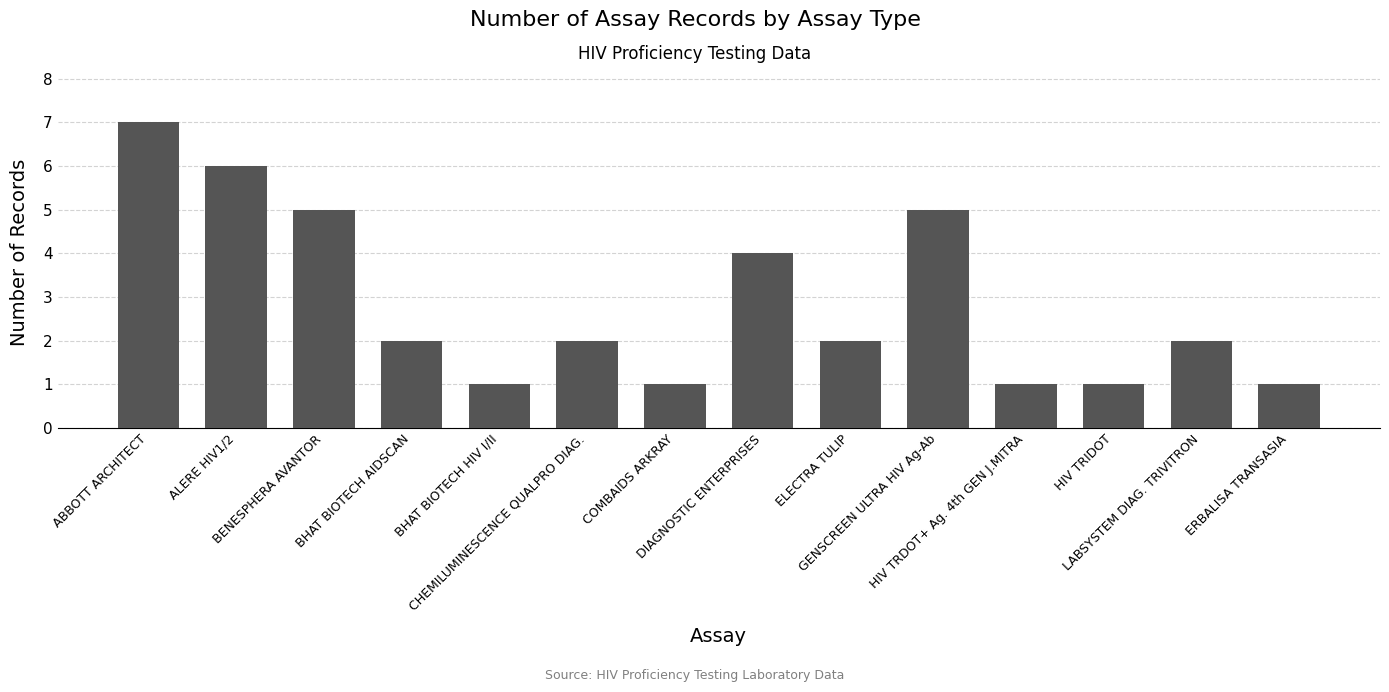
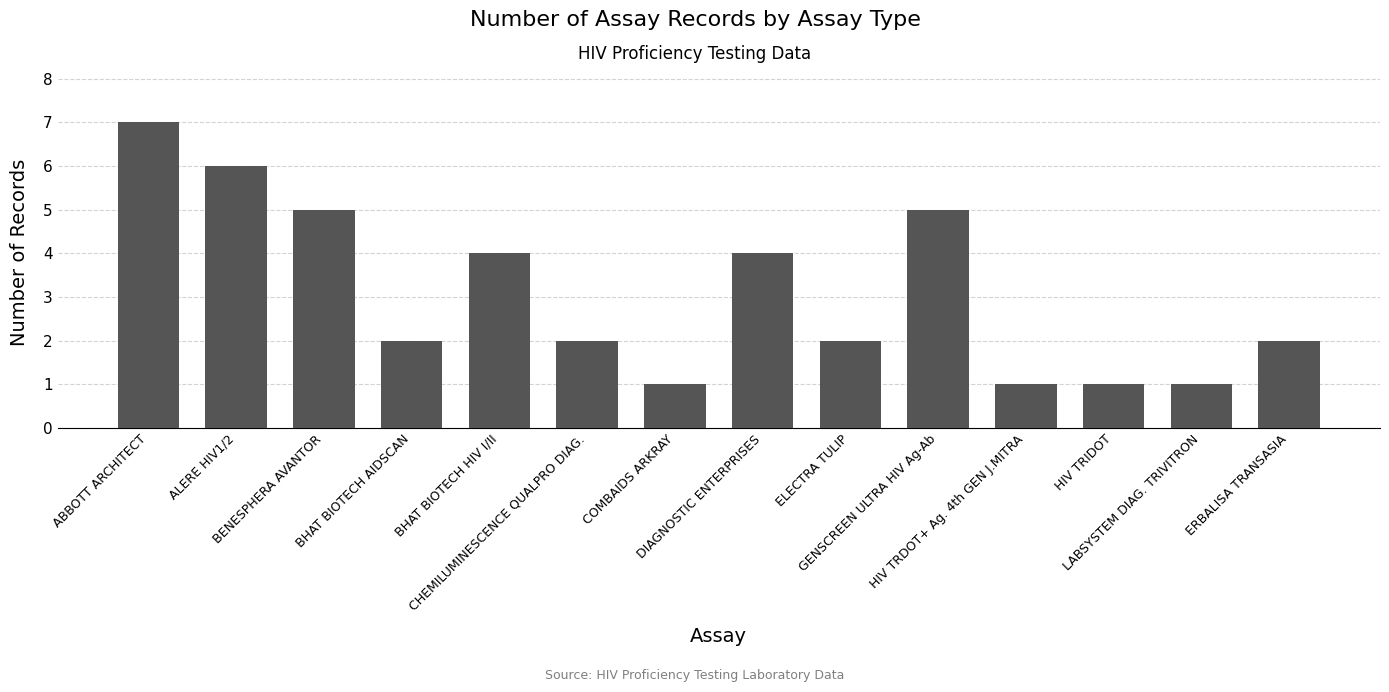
BHAT BIOTECH HIV I/II: 1 -> 4
LABSYSTEM DIAG. TRIVITRON: 2 -> 1
ERBALISA TRANSASIA: 1 -> 2
